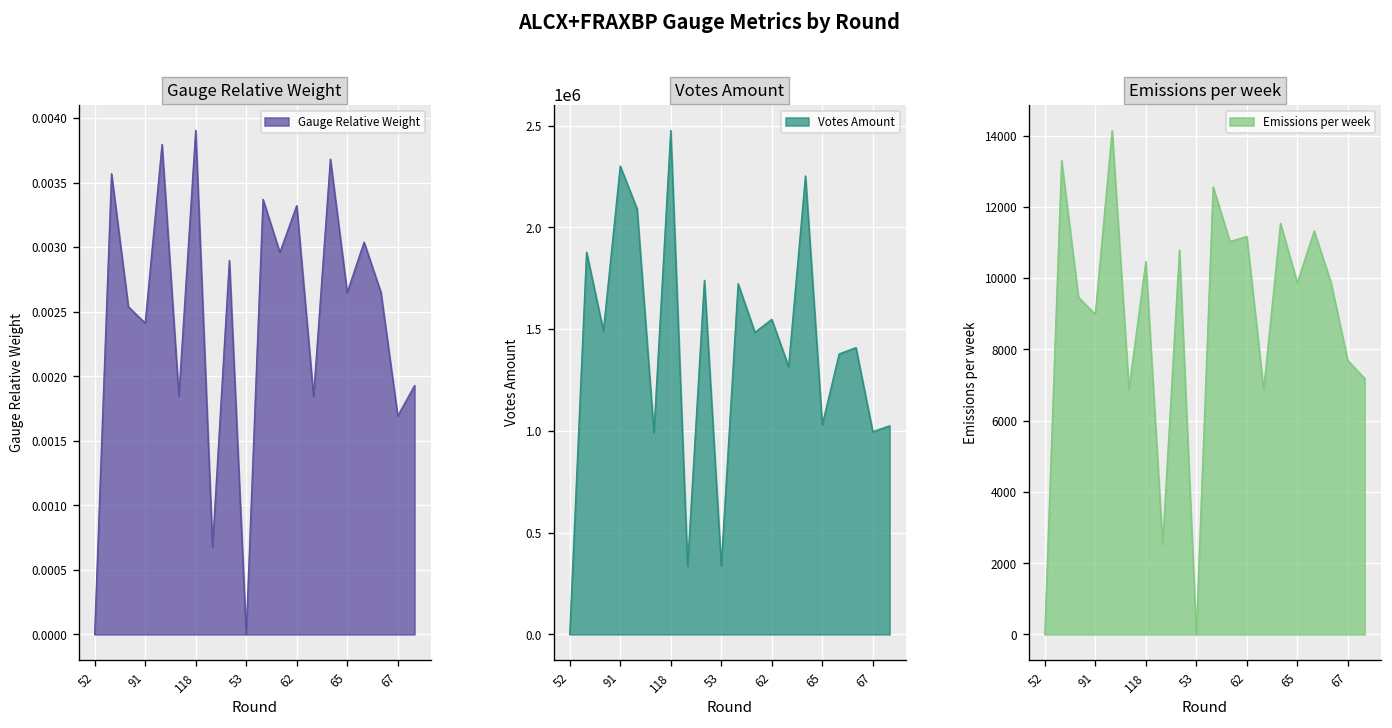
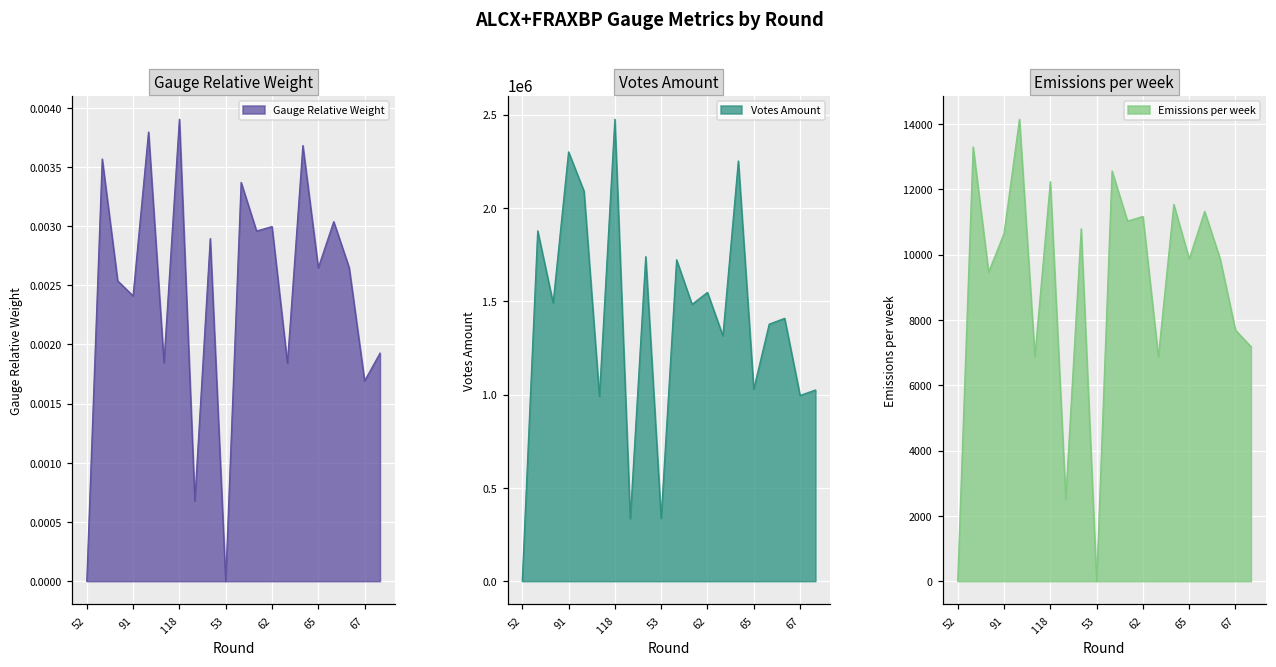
Gauge Relative Weight, 62: 0.00332 -> 0.00300
Emissions per week, 91: 9000 -> 10600
Emissions per week, 118: 10500 -> 12200
